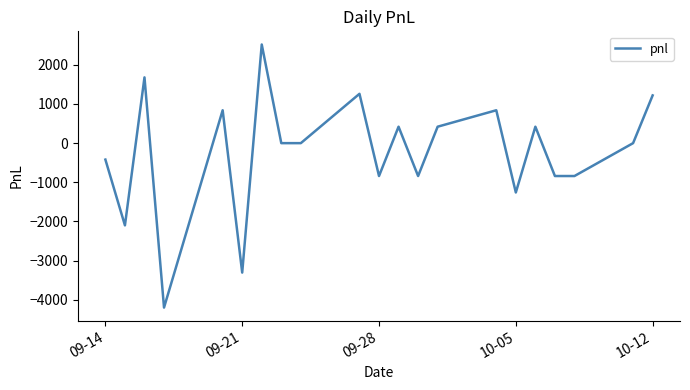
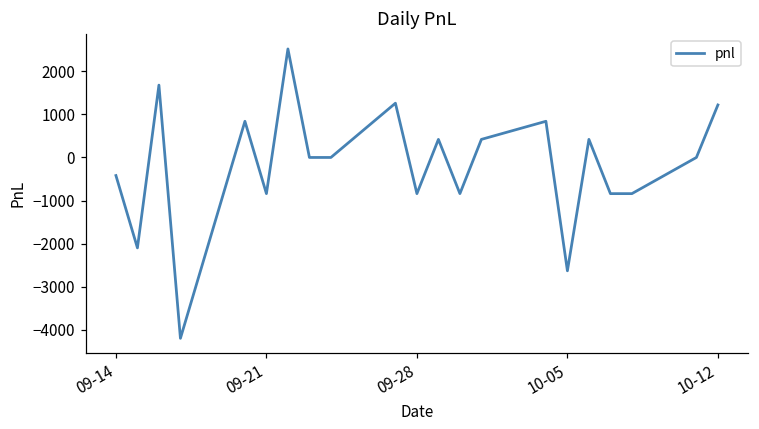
09-21: -3300 -> -800
10-05: -1300 -> -2600
